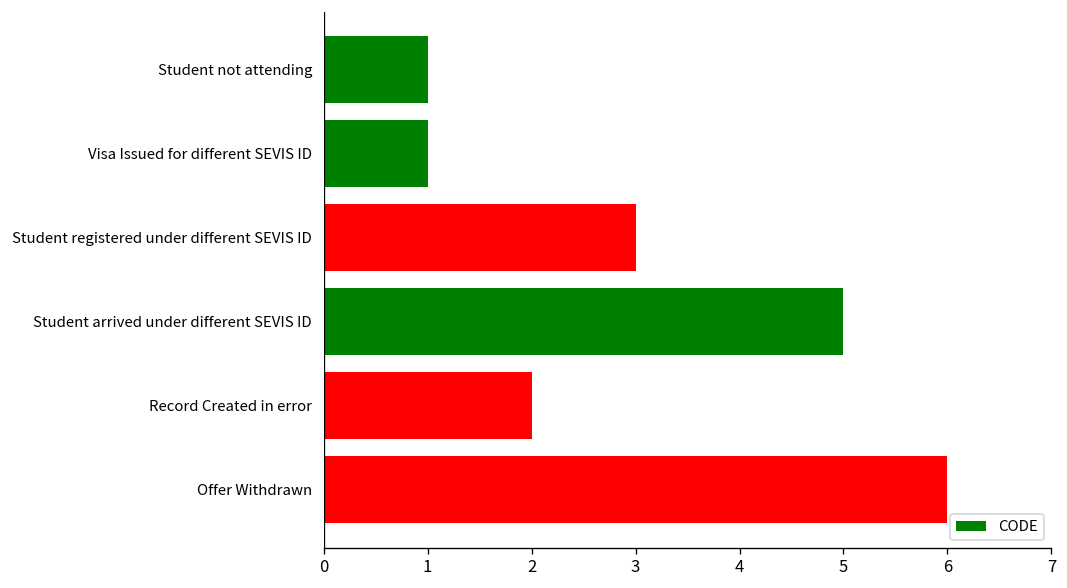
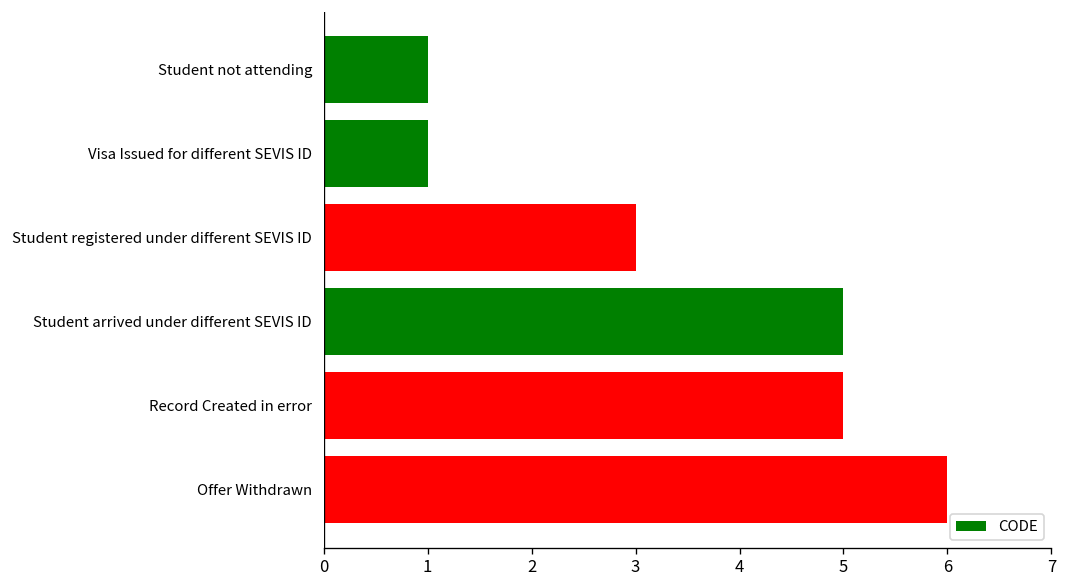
Record Created in error: 2 -> 5
